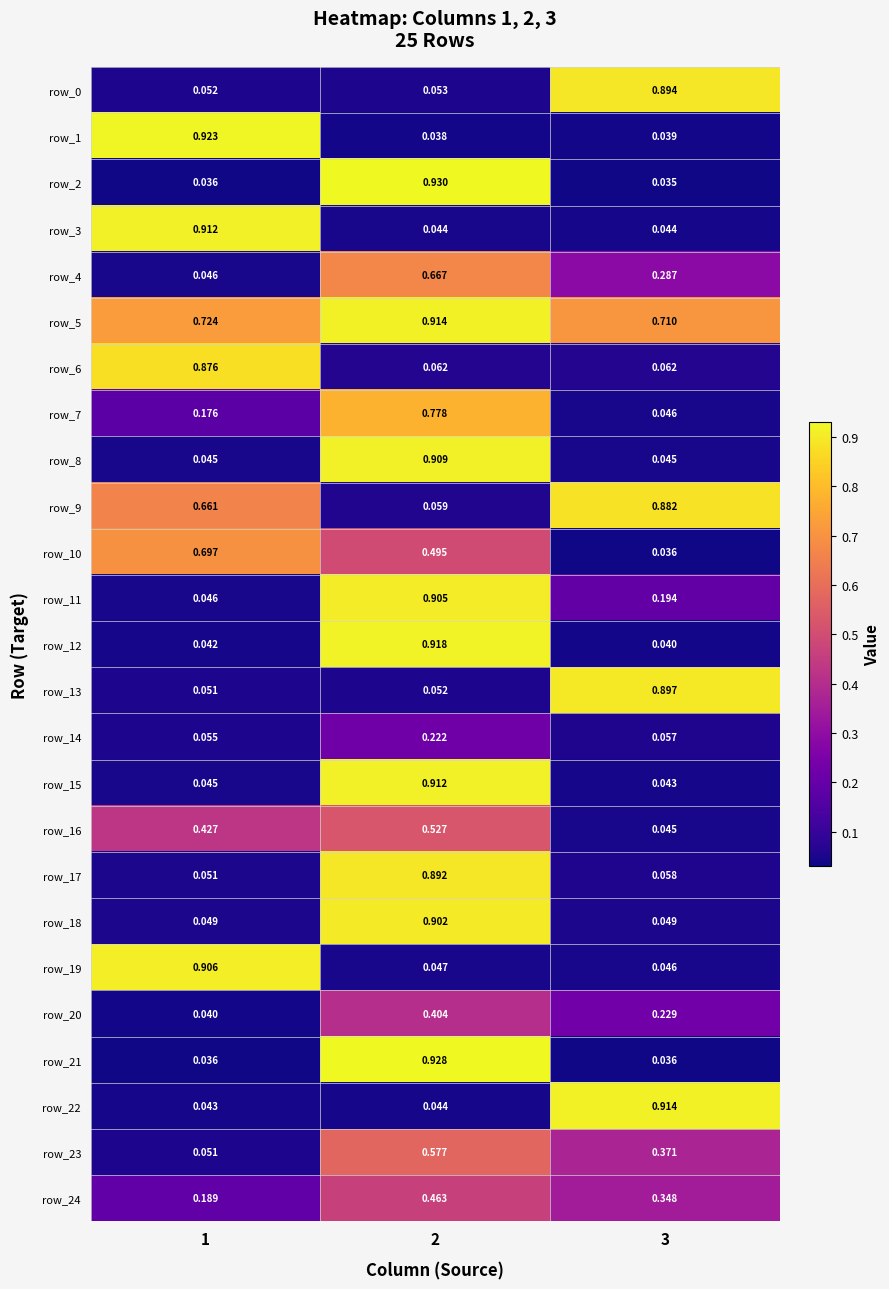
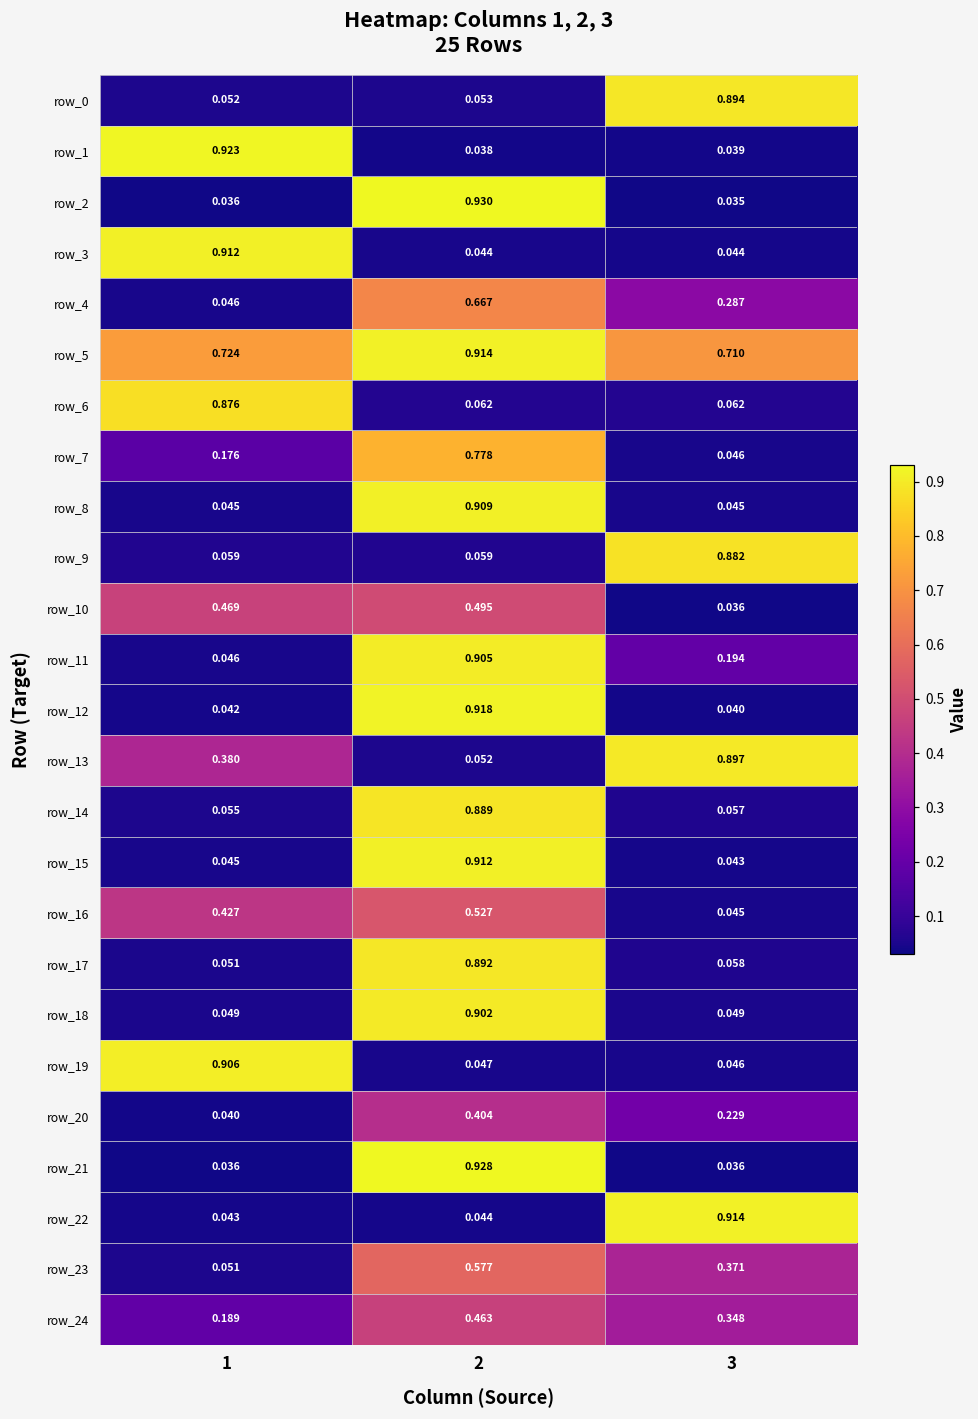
row_9, 1: 0.661 -> 0.059
row_10, 1: 0.697 -> 0.469
row_13, 1: 0.051 -> 0.380
row_14, 2: 0.222 -> 0.889
